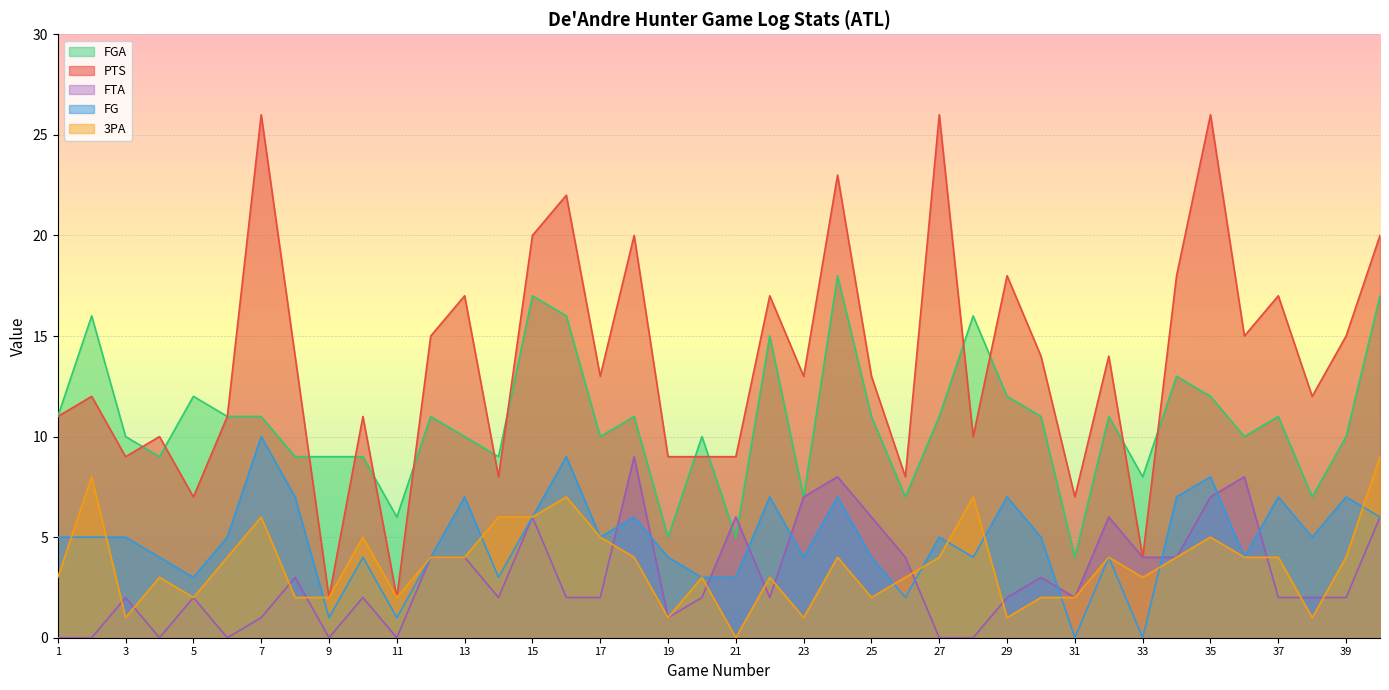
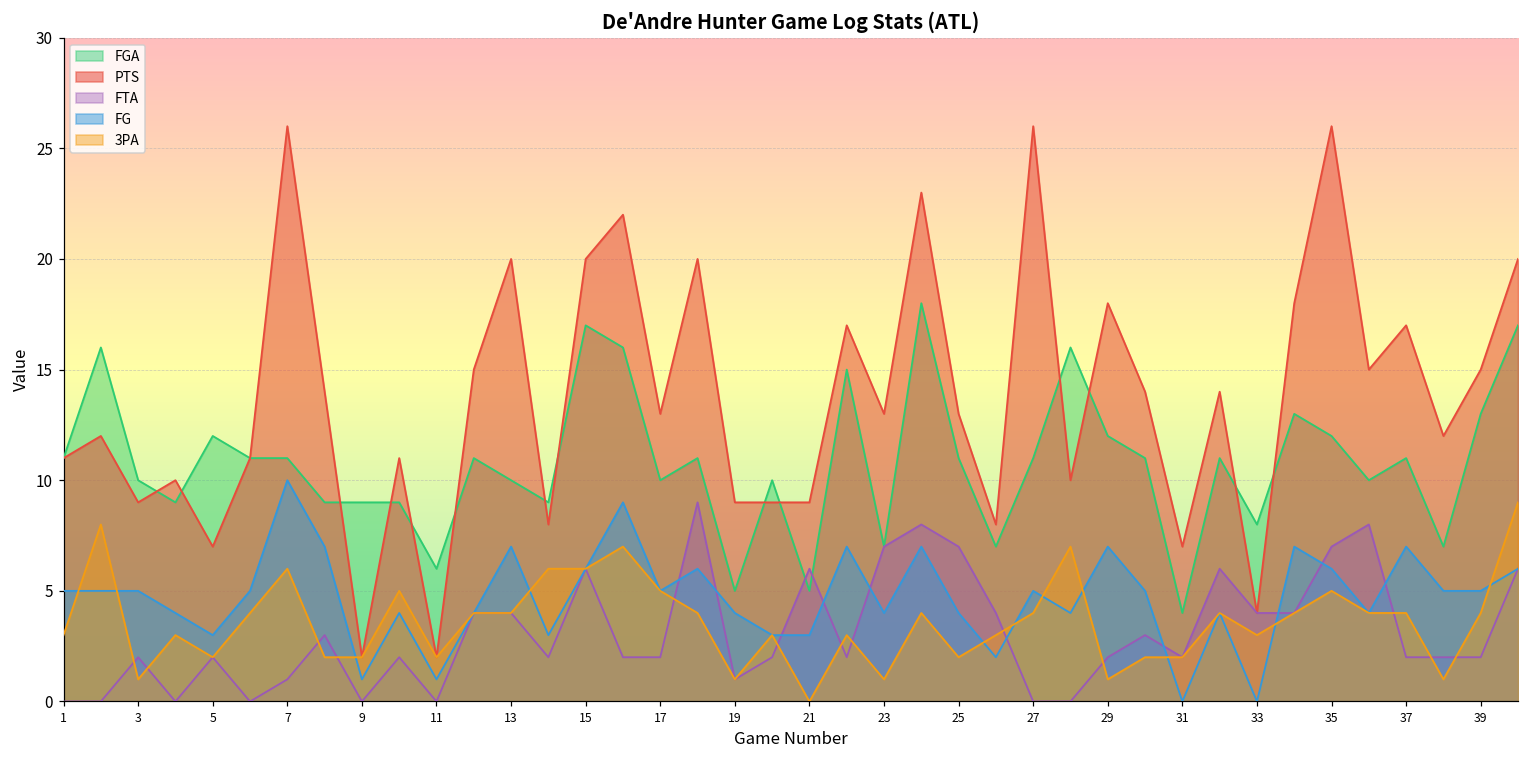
PTS, 13: 17 -> 20
FTA, 25: 6 -> 7
FG, 35: 8 -> 6
FGA, 39: 10 -> 13
FG, 39: 7 -> 5
